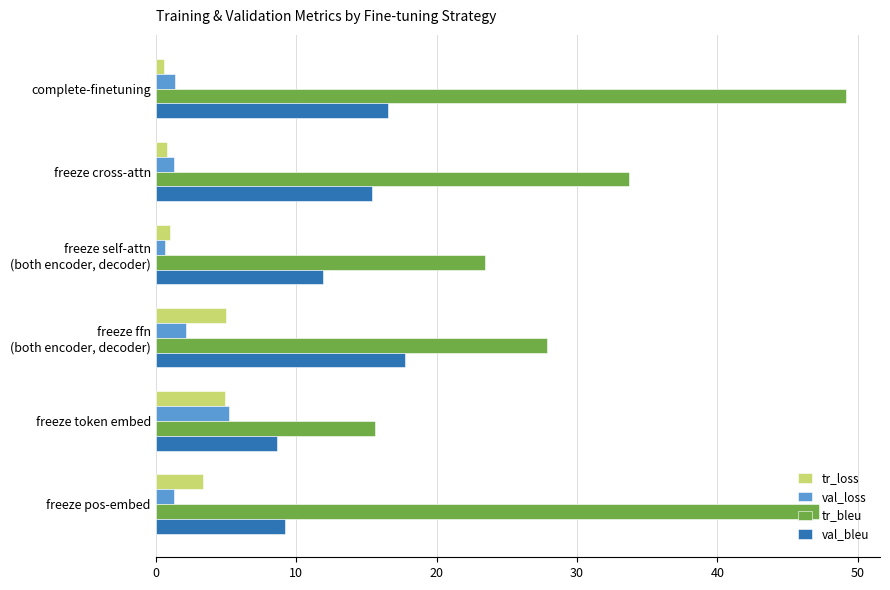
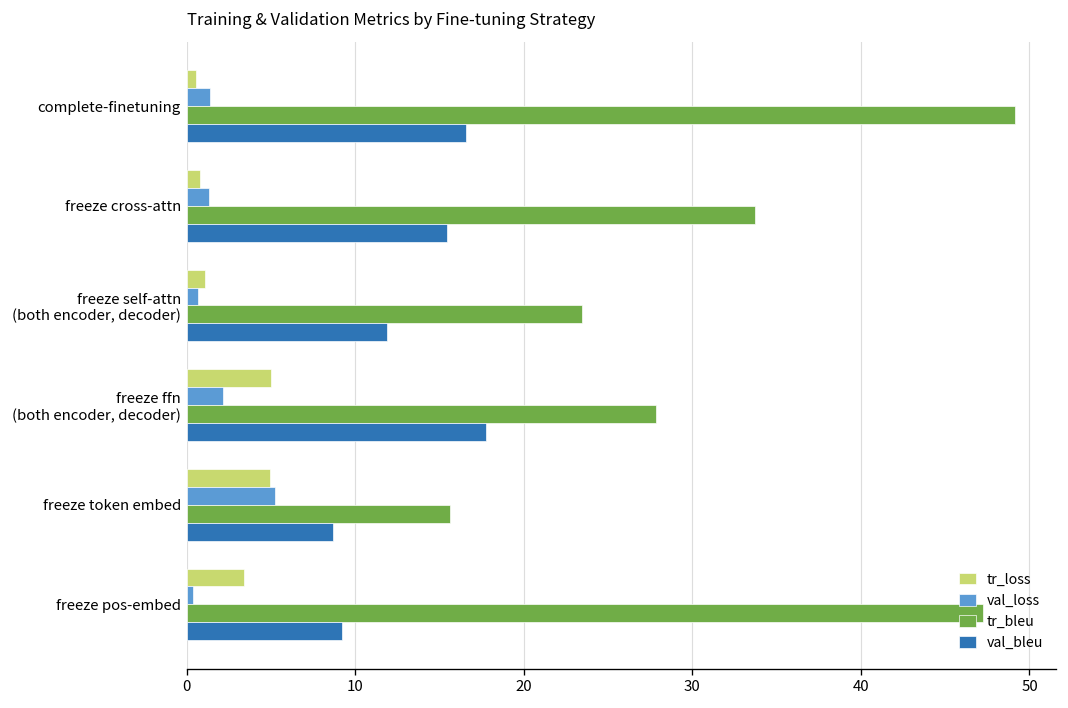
val_loss, freeze pos-embed: 1.3 -> 0.4
